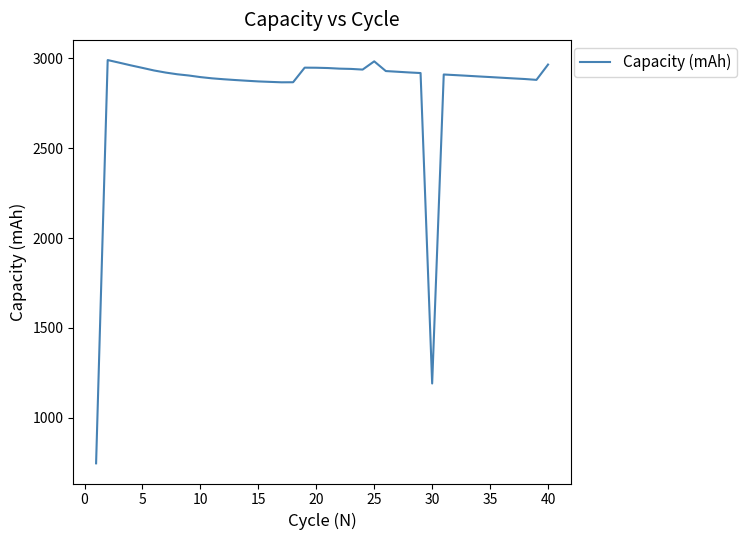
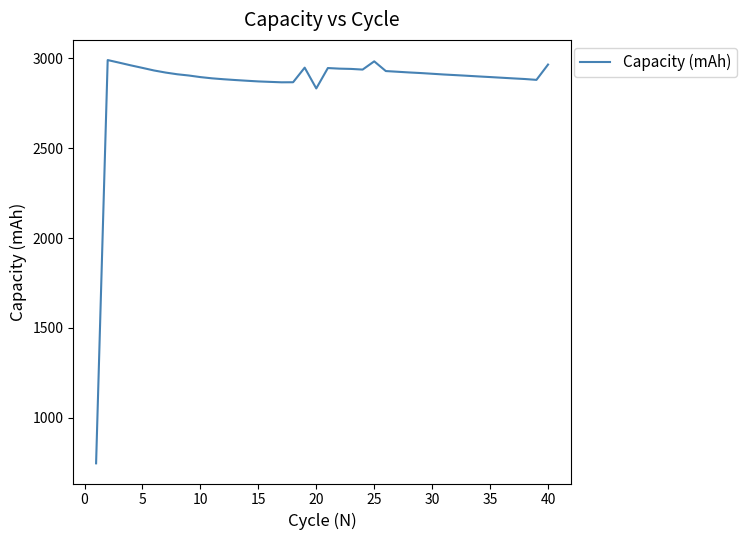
20: 2950 -> 2830
30: 1190 -> 2910
